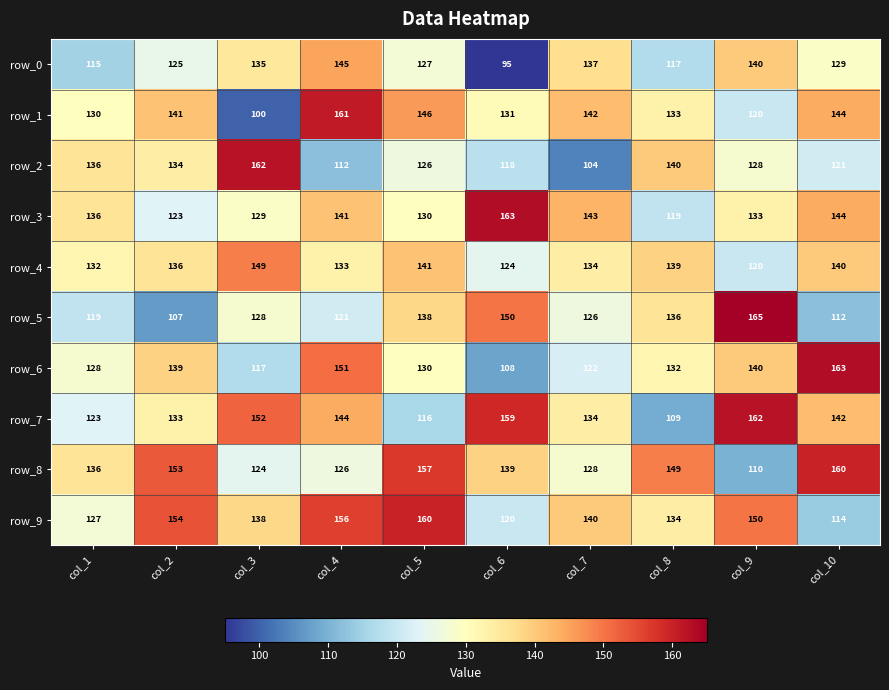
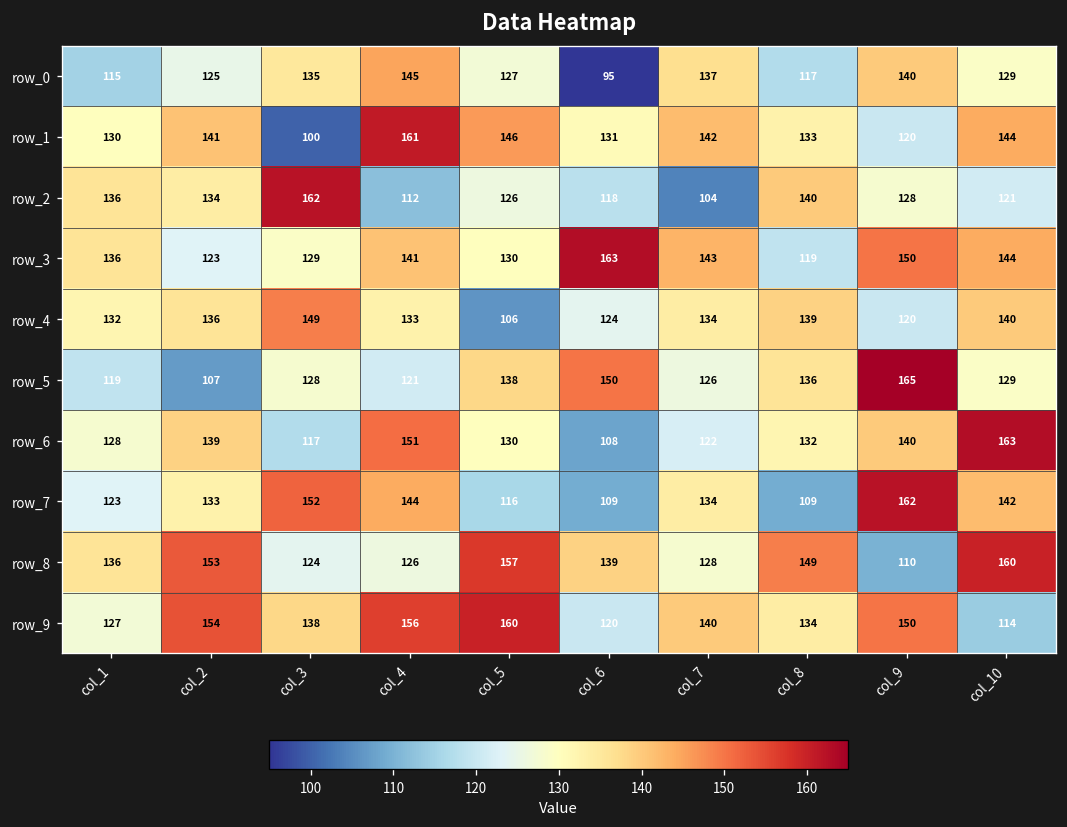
row_3, col_9: 133 -> 150
row_4, col_5: 141 -> 106
row_5, col_10: 112 -> 129
row_7, col_6: 159 -> 109
